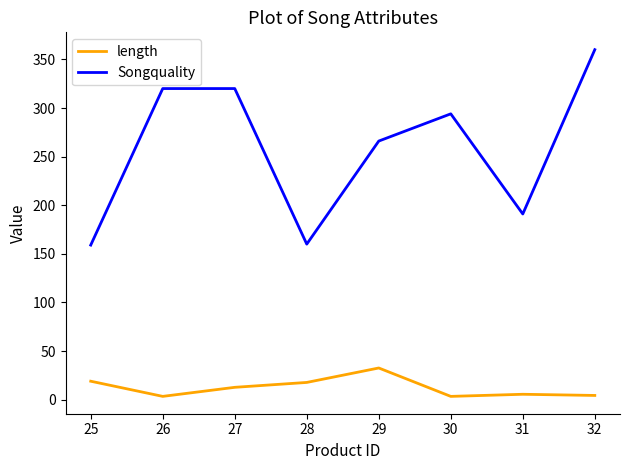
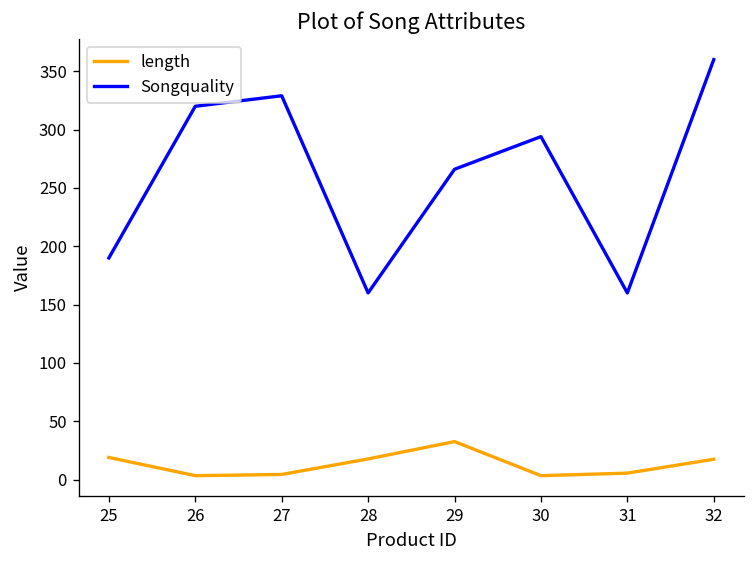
Songquality, 25: 160 -> 190
length, 27: 10 -> 0
Songquality, 27: 320 -> 330
Songquality, 31: 190 -> 160
length, 32: 0 -> 20
